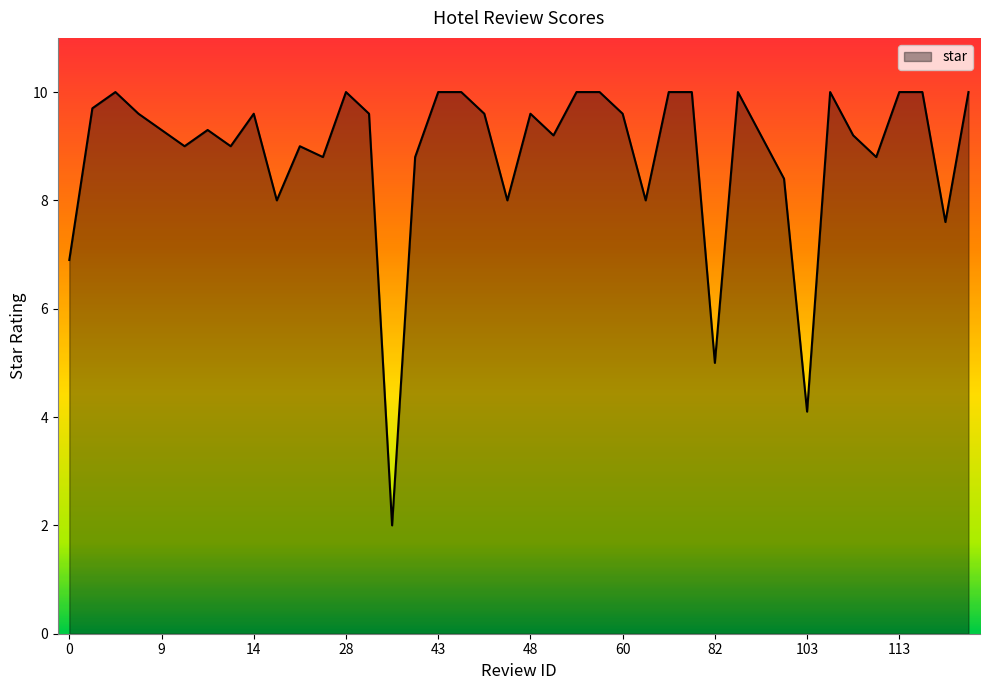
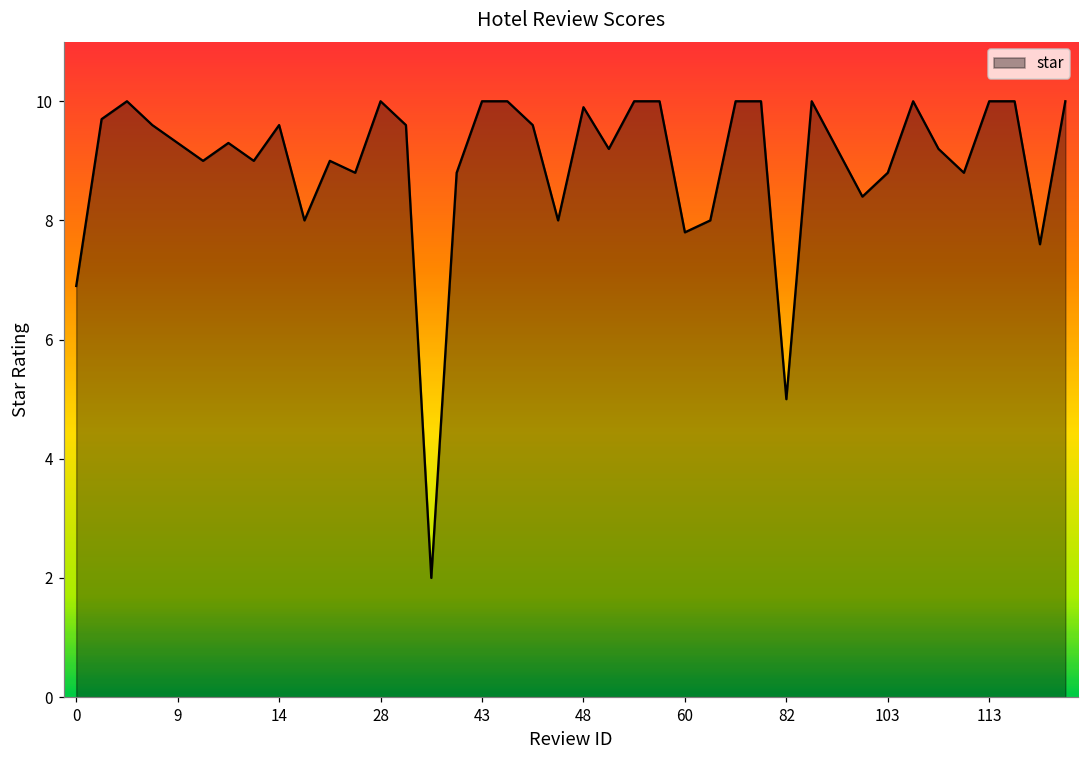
48: 9.6 -> 9.9
60: 9.6 -> 7.8
103: 4.1 -> 8.8
